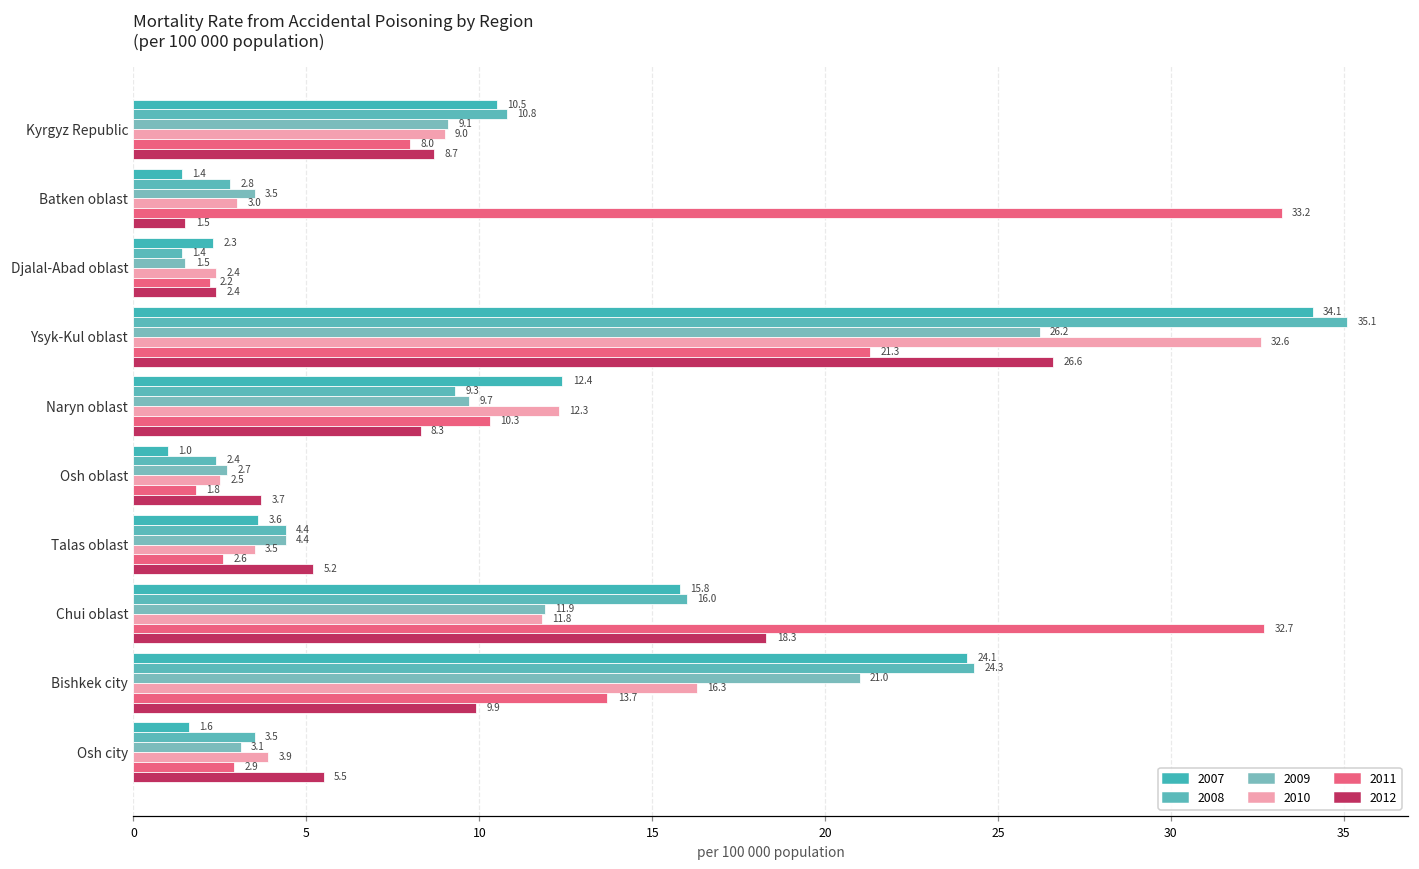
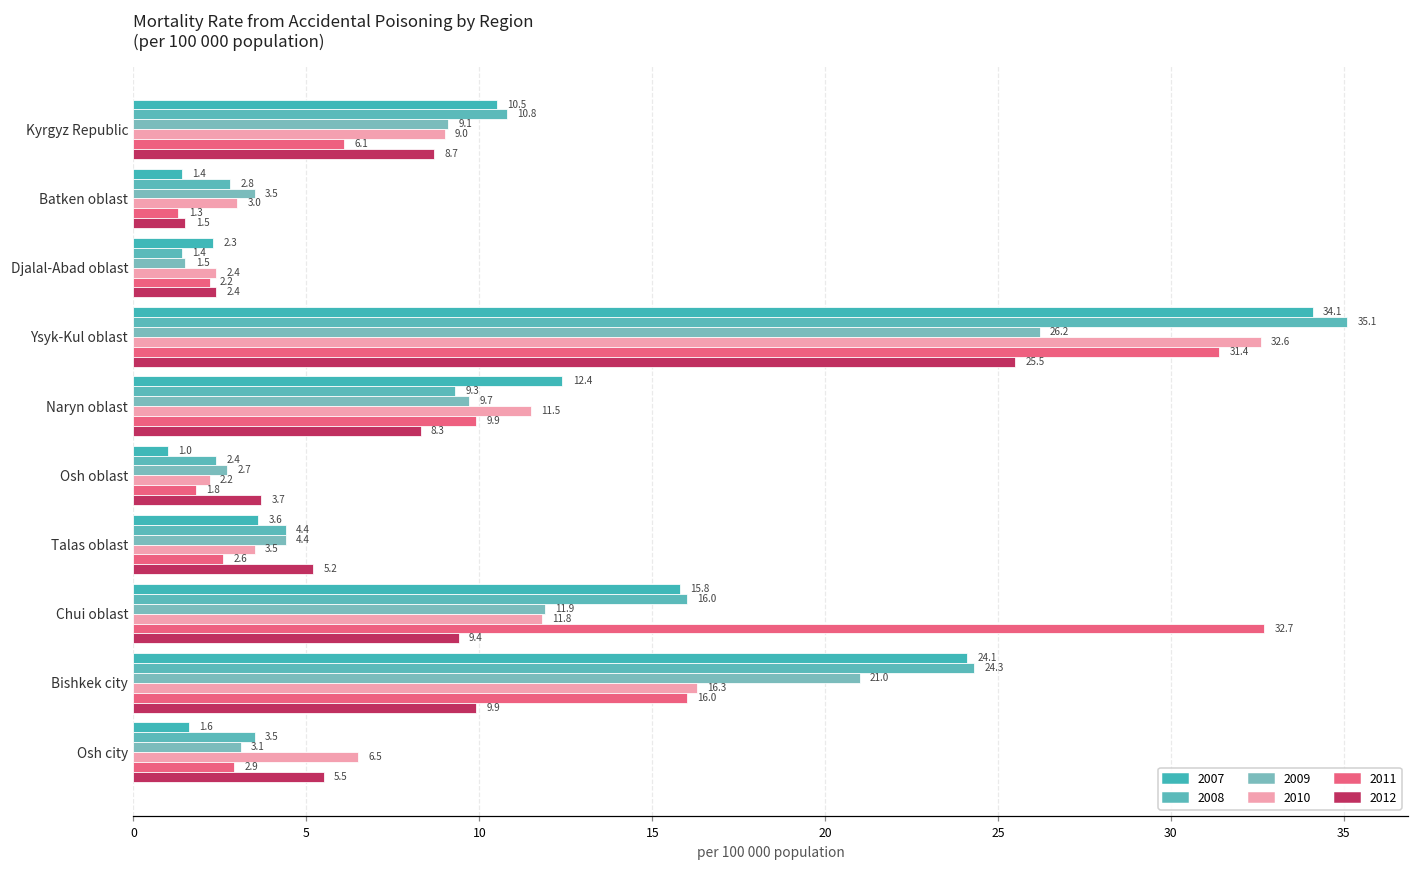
2011, Kyrgyz Republic: 8.0 -> 6.1
2011, Batken oblast: 33.2 -> 1.3
2011, Ysyk-Kul oblast: 21.3 -> 31.4
2012, Ysyk-Kul oblast: 26.6 -> 25.5
2010, Naryn oblast: 12.3 -> 11.5
2011, Naryn oblast: 10.3 -> 9.9
2010, Osh oblast: 2.5 -> 2.2
2012, Chui oblast: 18.3 -> 9.4
2011, Bishkek city: 13.7 -> 16.0
2010, Osh city: 3.9 -> 6.5
